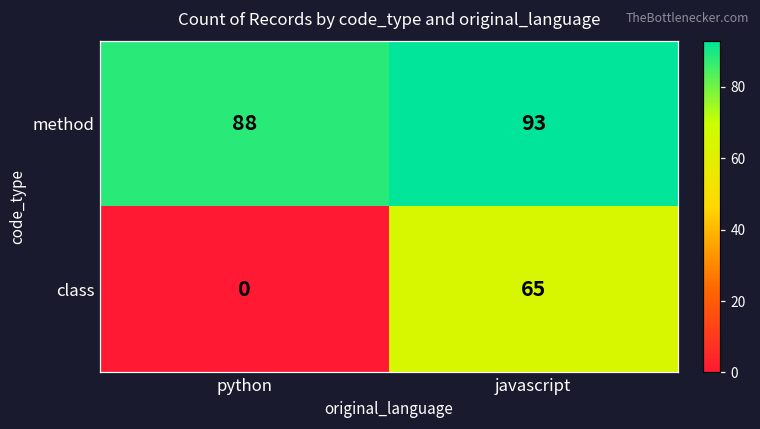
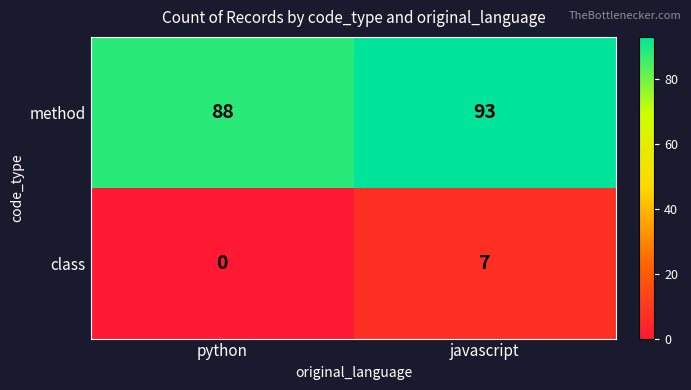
class, javascript: 65 -> 7
